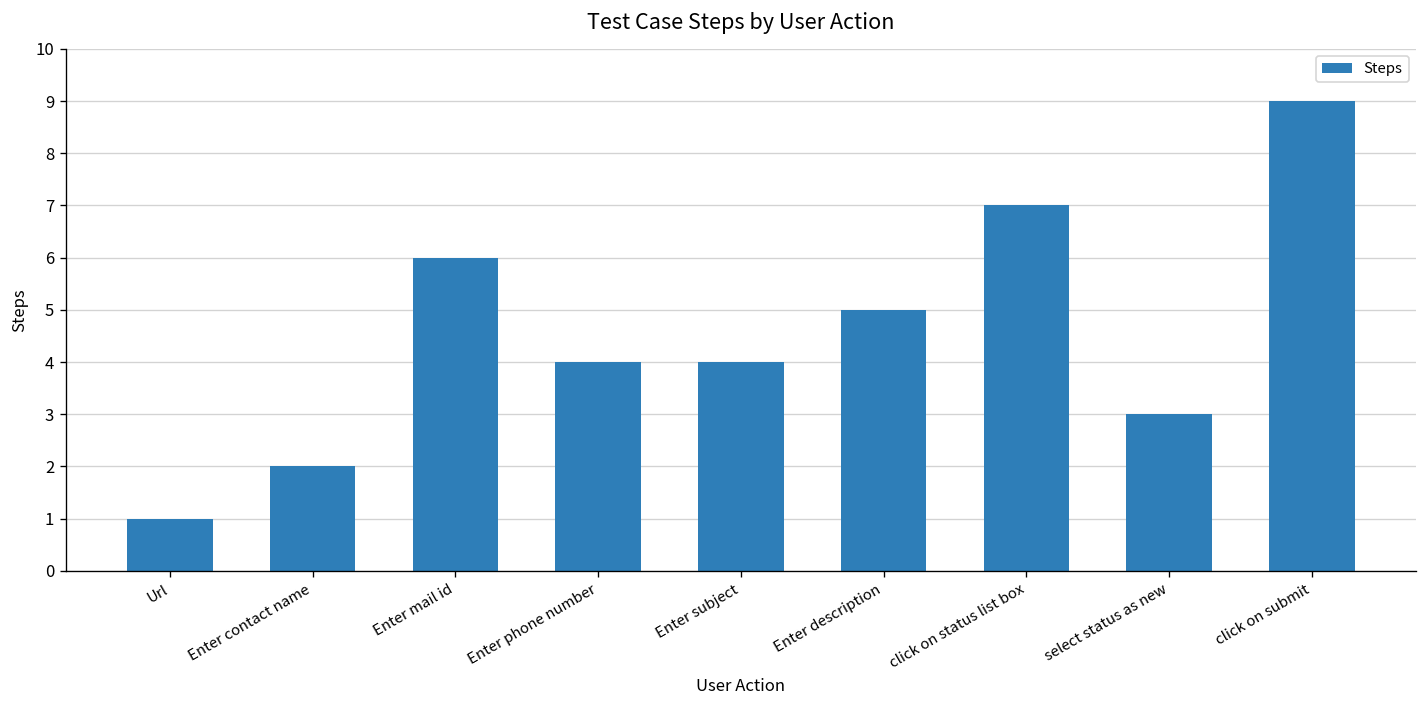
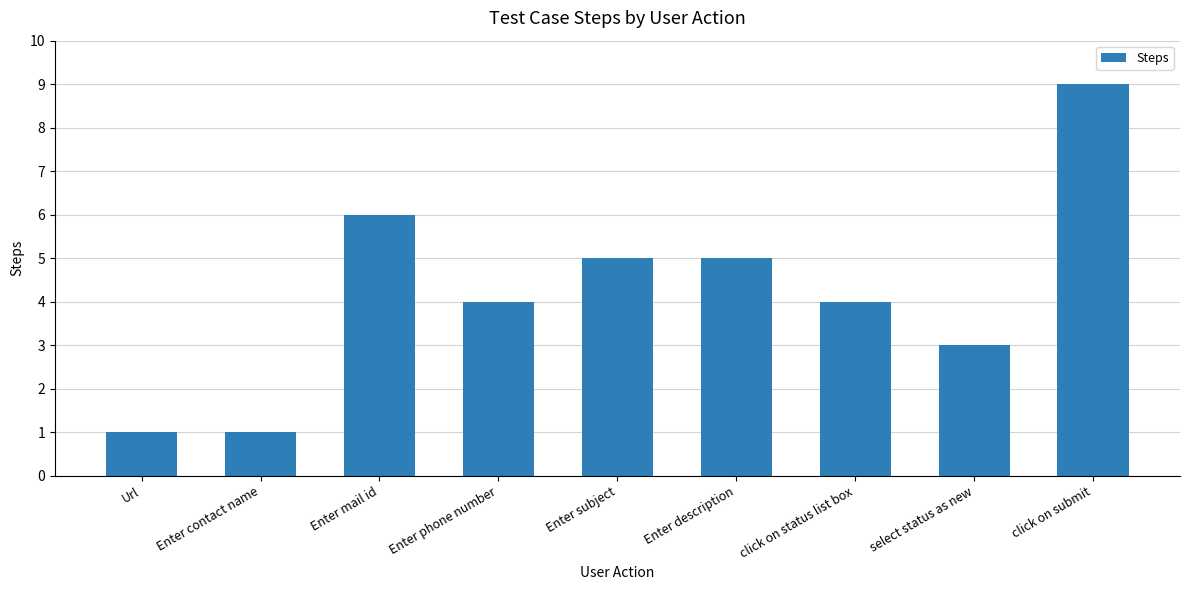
Enter contact name: 2 -> 1
Enter subject: 4 -> 5
click on status list box: 7 -> 4
